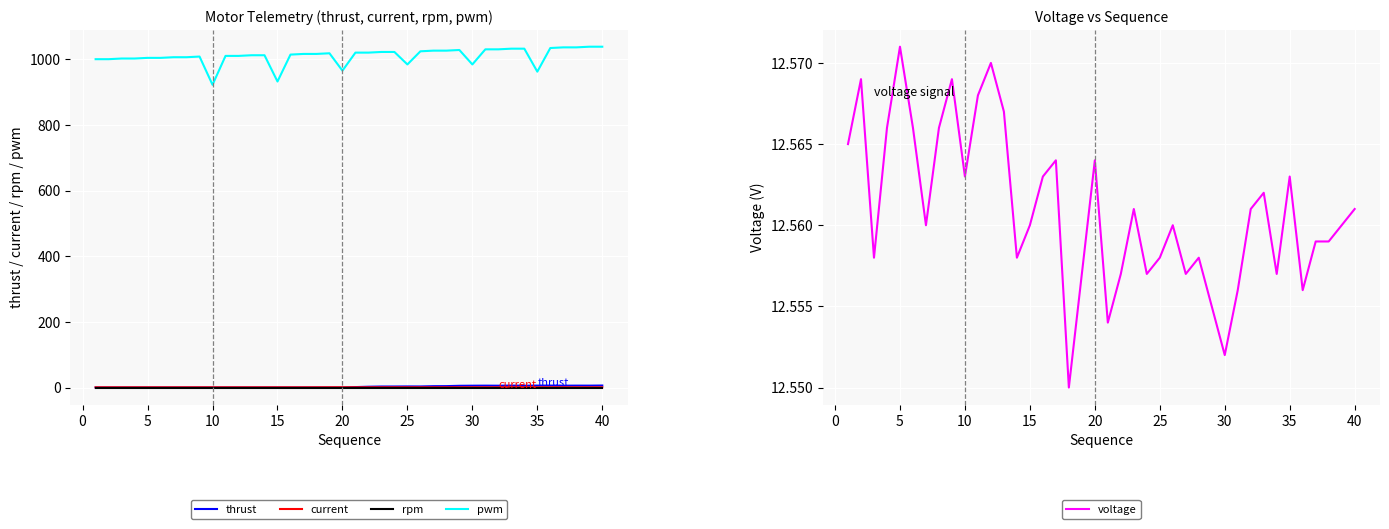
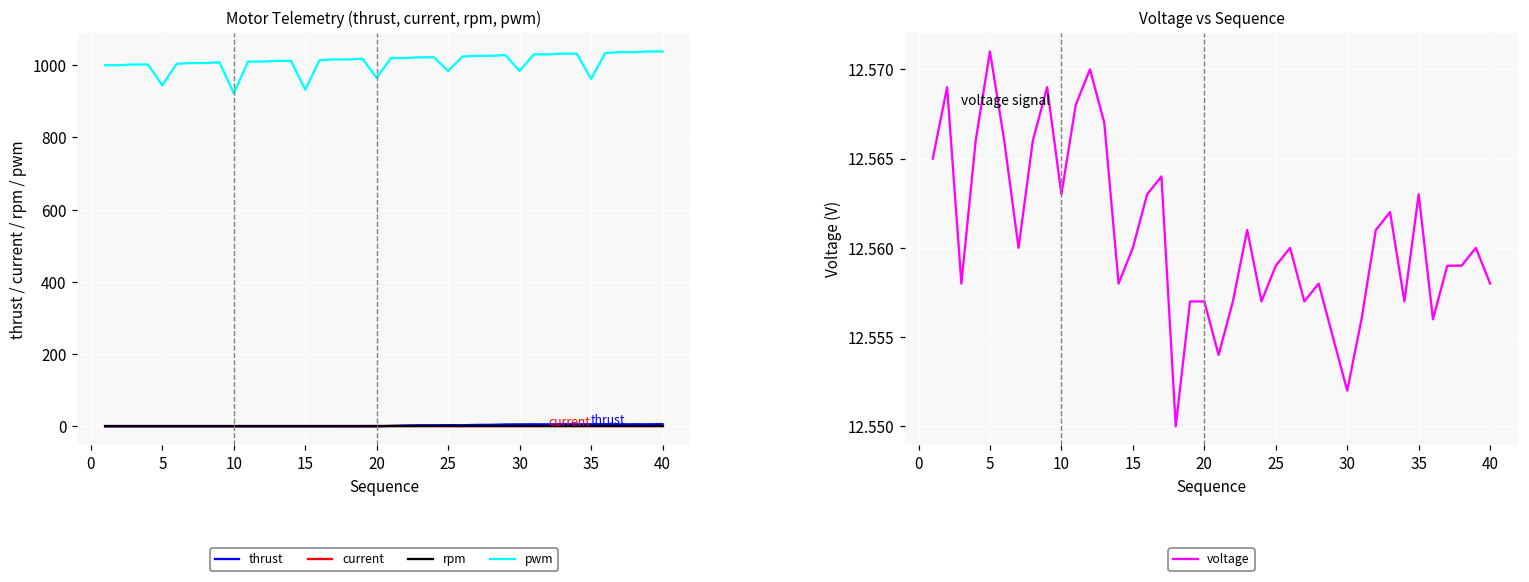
Motor Telemetry (thrust, current, rpm, pwm), pwm, 5: 1000 -> 940
Voltage vs Sequence, 20: 12.564 -> 12.557
Voltage vs Sequence, 25: 12.558 -> 12.559
Voltage vs Sequence, 40: 12.561 -> 12.558
